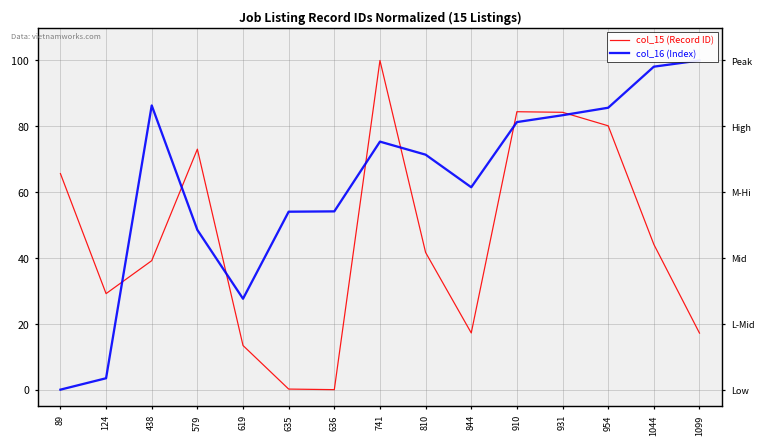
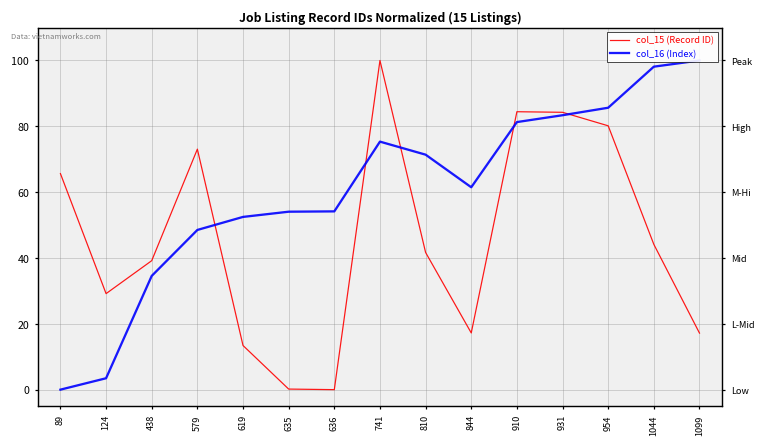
col_16 (Index), 438: 86 -> 35
col_16 (Index), 619: 28 -> 52
